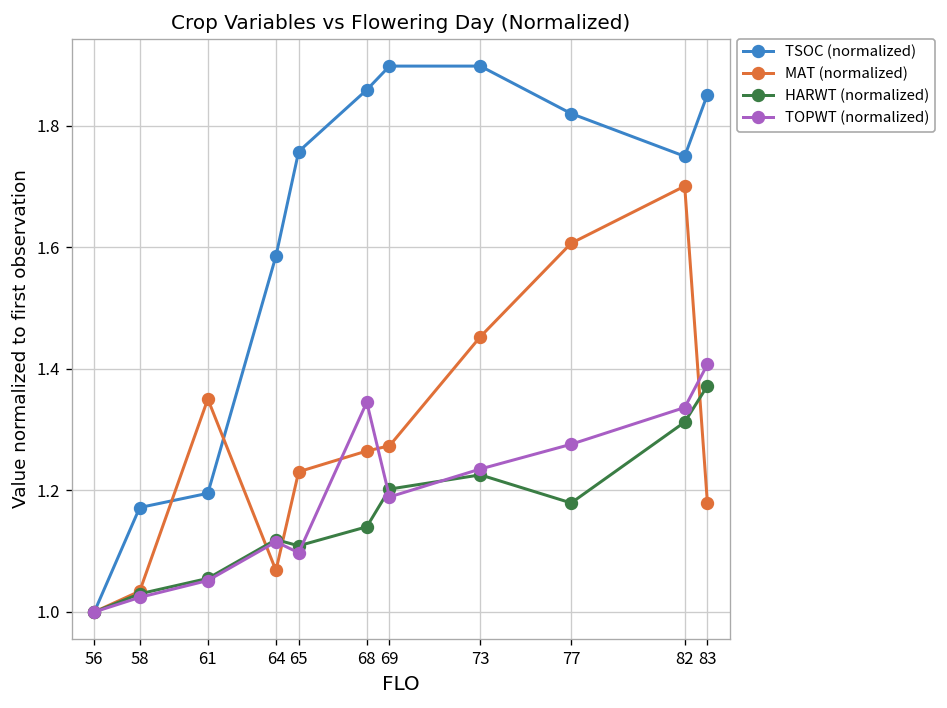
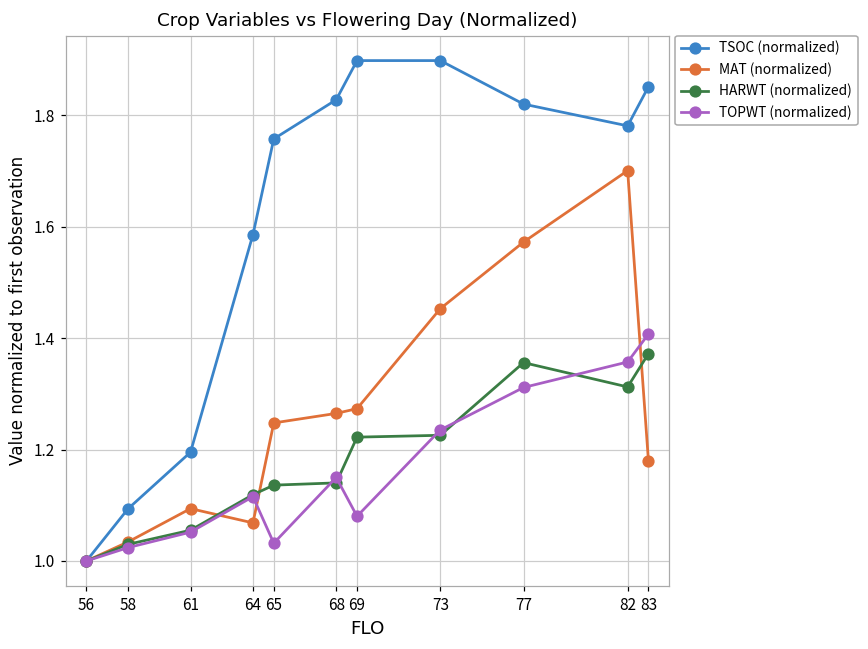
TSOC (normalized), 58: 1.17 -> 1.09
MAT (normalized), 61: 1.35 -> 1.09
MAT (normalized), 65: 1.23 -> 1.25
HARWT (normalized), 65: 1.11 -> 1.14
TOPWT (normalized), 65: 1.10 -> 1.03
TSOC (normalized), 68: 1.86 -> 1.83
TOPWT (normalized), 68: 1.35 -> 1.15
HARWT (normalized), 69: 1.20 -> 1.22
TOPWT (normalized), 69: 1.19 -> 1.08
MAT (normalized), 77: 1.61 -> 1.57
HARWT (normalized), 77: 1.18 -> 1.36
TOPWT (normalized), 77: 1.28 -> 1.31
TSOC (normalized), 82: 1.75 -> 1.78
TOPWT (normalized), 82: 1.34 -> 1.36
